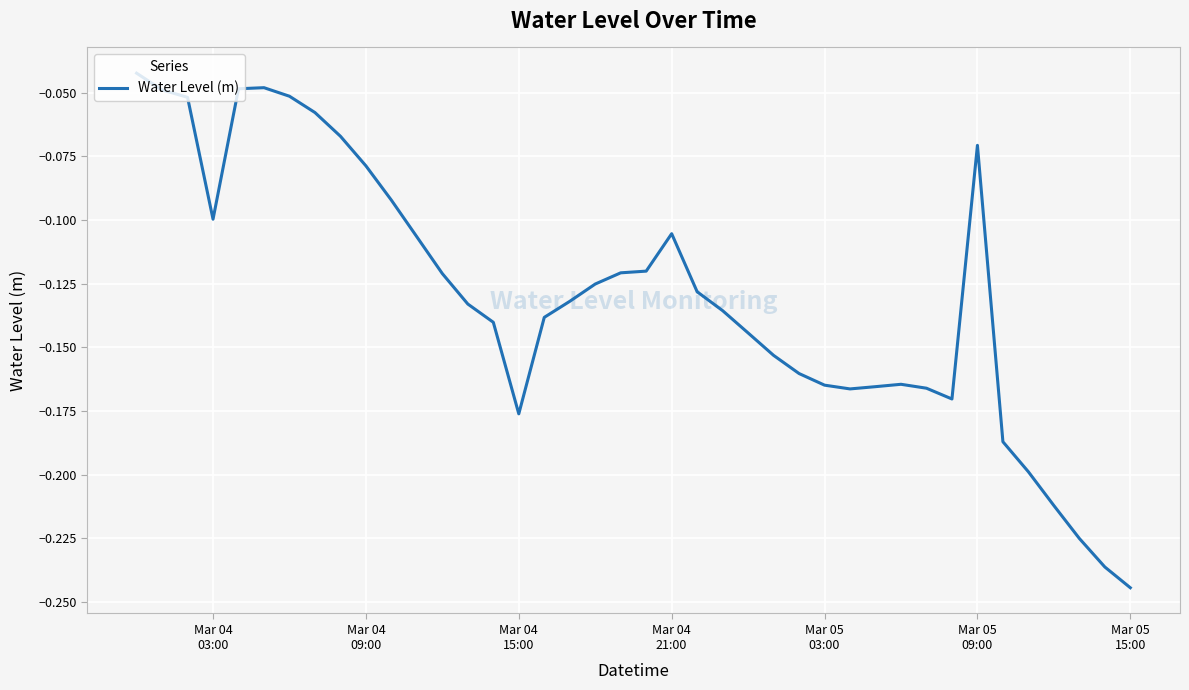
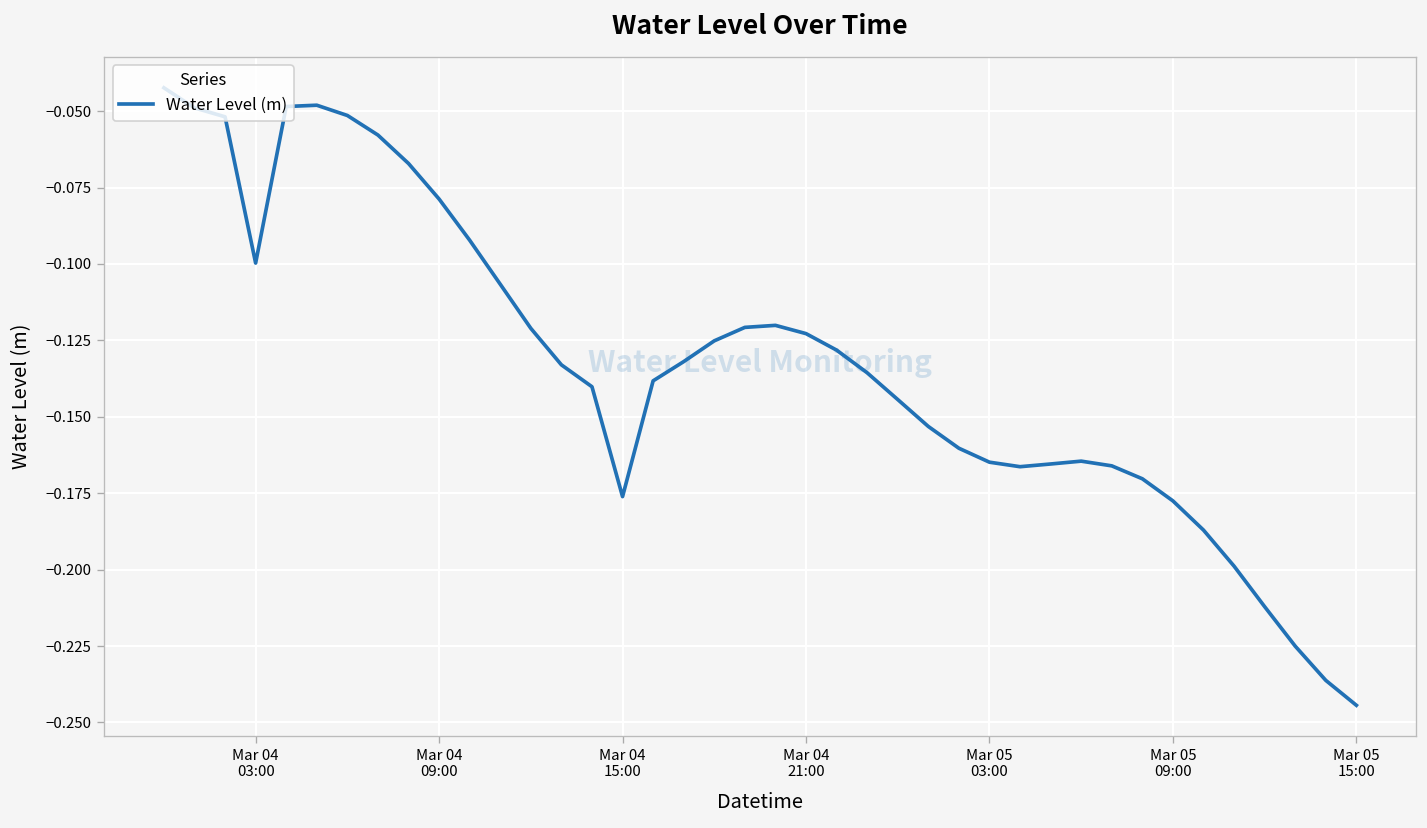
Mar 04 21:00: -0.105 -> -0.123
Mar 05 09:00: -0.071 -> -0.178
